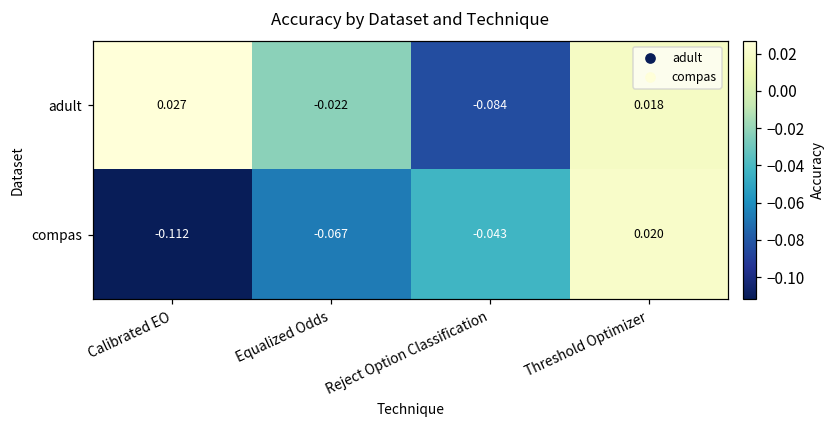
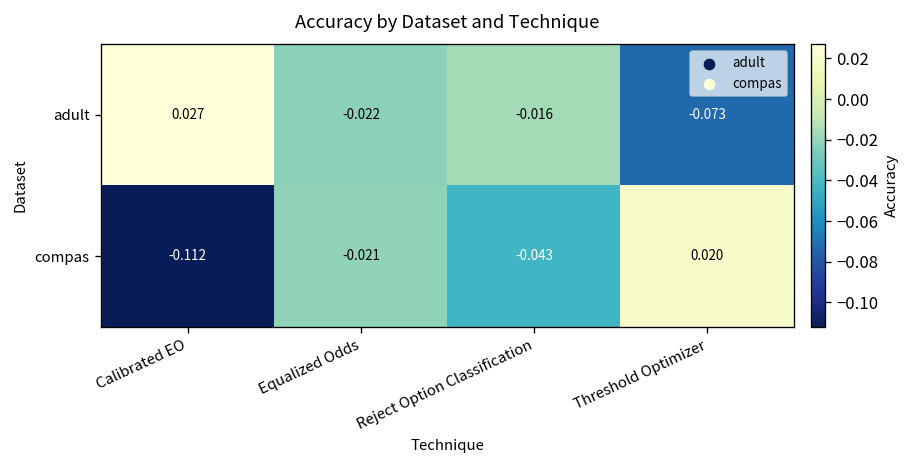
adult, Reject Option Classification: -0.084 -> -0.016
adult, Threshold Optimizer: 0.018 -> -0.073
compas, Equalized Odds: -0.067 -> -0.021
